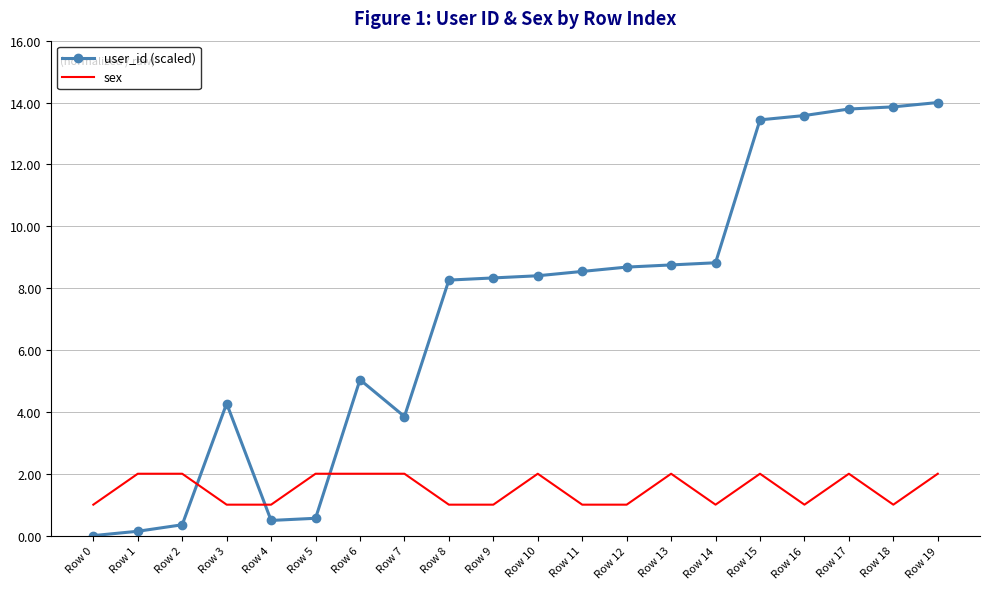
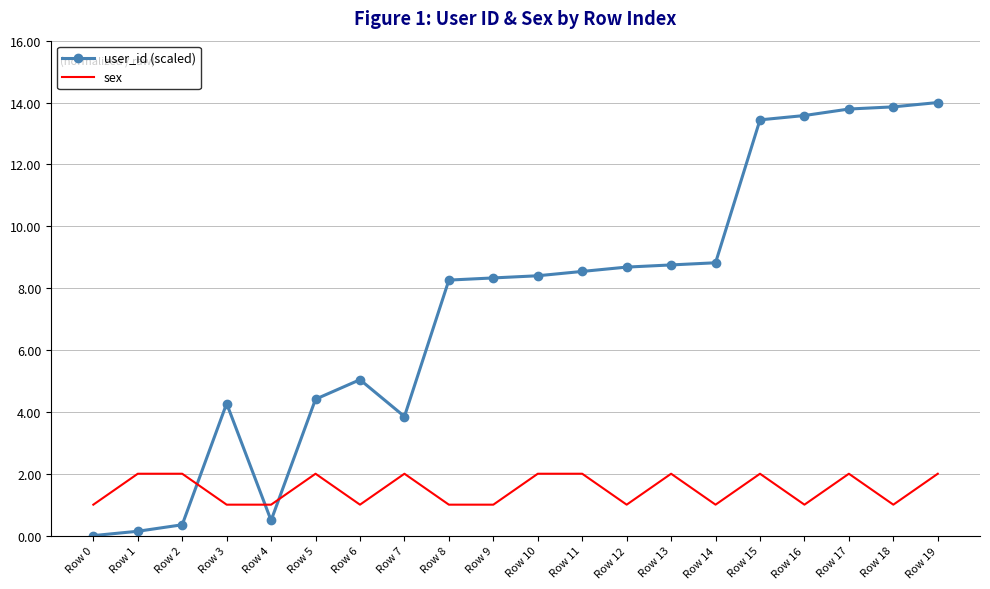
user_id (scaled), Row 5: 0.6 -> 4.4
sex, Row 6: 2 -> 1
sex, Row 11: 1 -> 2
